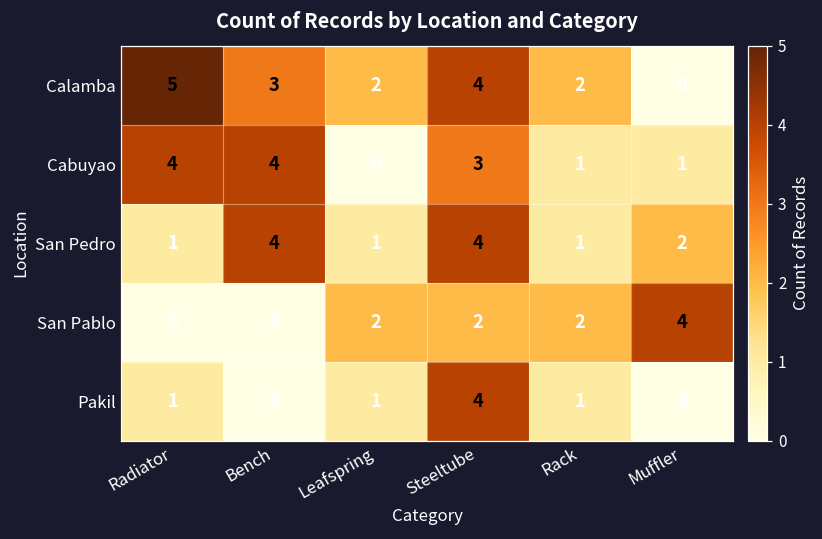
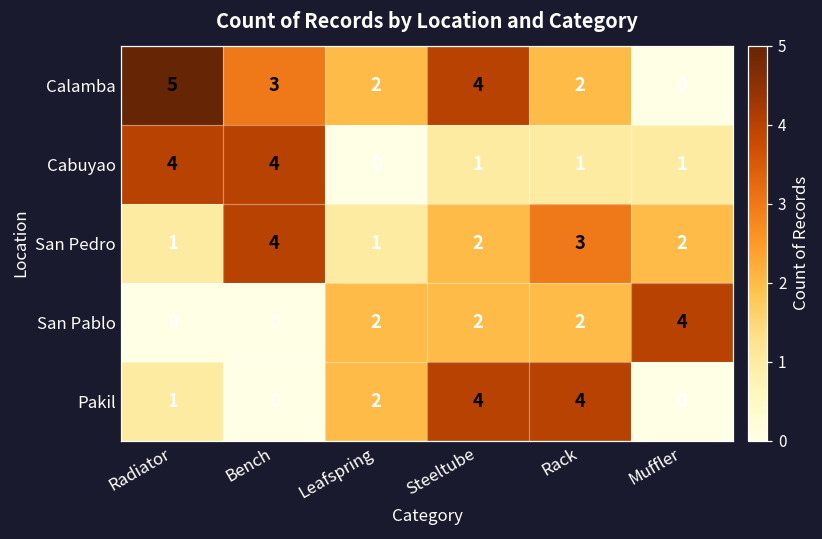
Cabuyao, Steeltube: 3 -> 1
San Pedro, Steeltube: 4 -> 2
San Pedro, Rack: 1 -> 3
Pakil, Leafspring: 1 -> 2
Pakil, Rack: 1 -> 4
